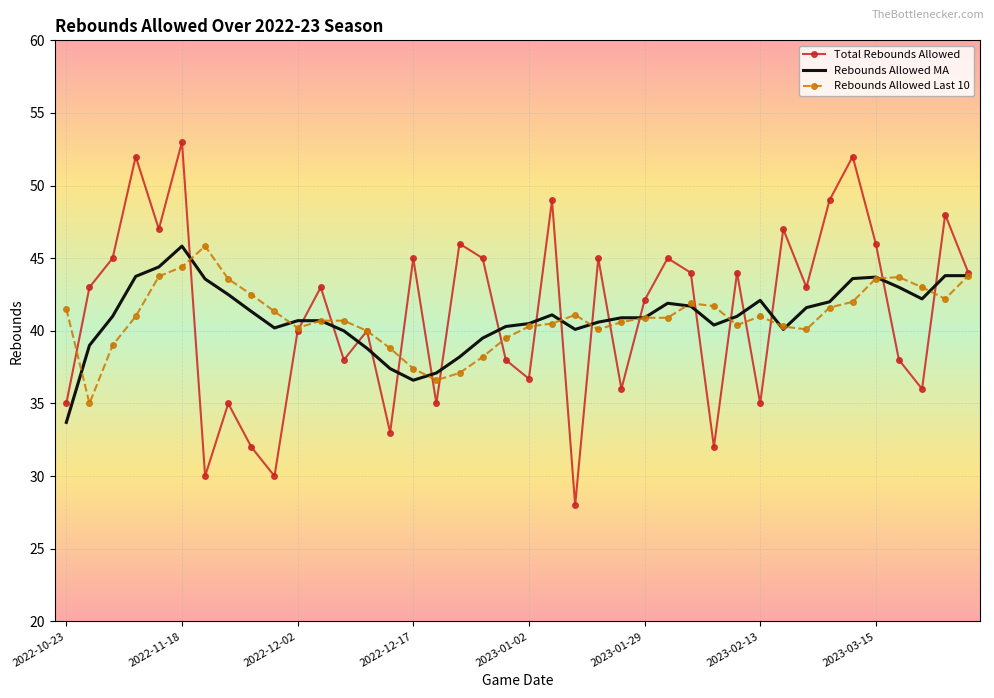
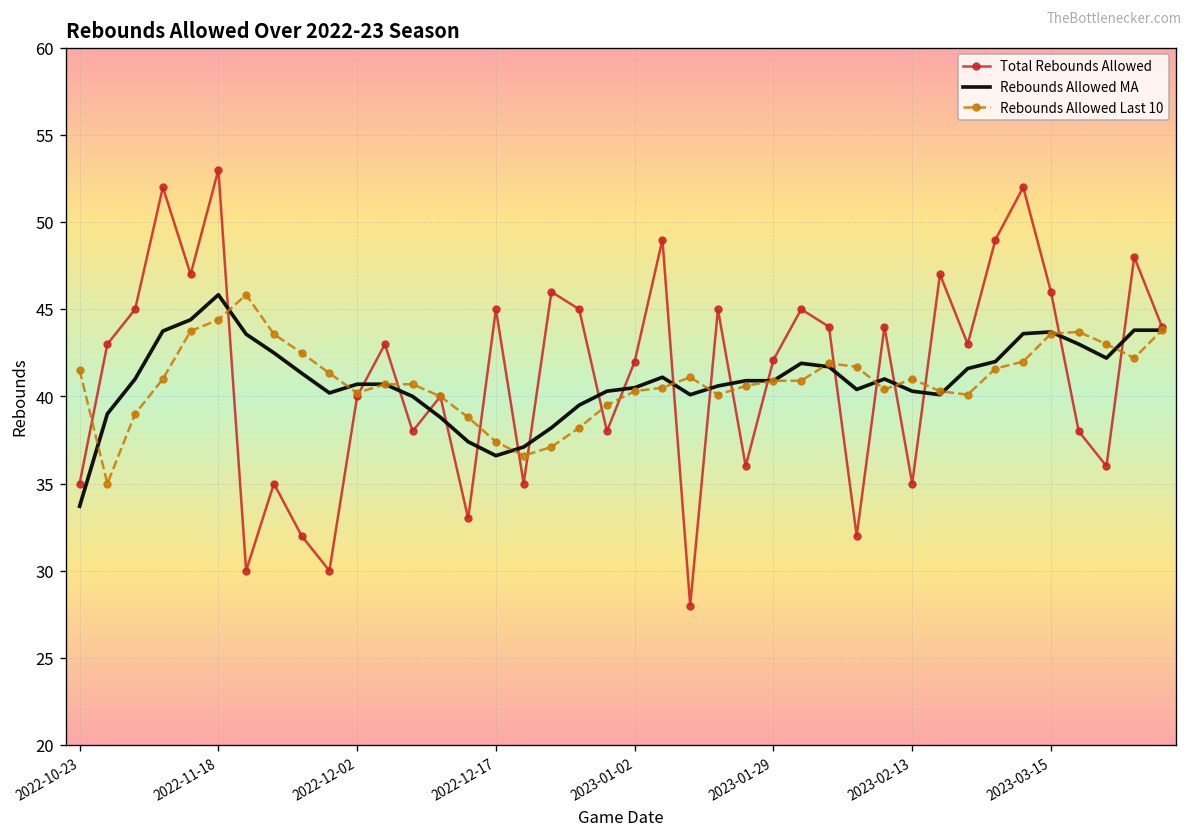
Total Rebounds Allowed, 2023-01-02: 36.7 -> 42.0
Rebounds Allowed MA, 2023-02-13: 42.1 -> 40.3
